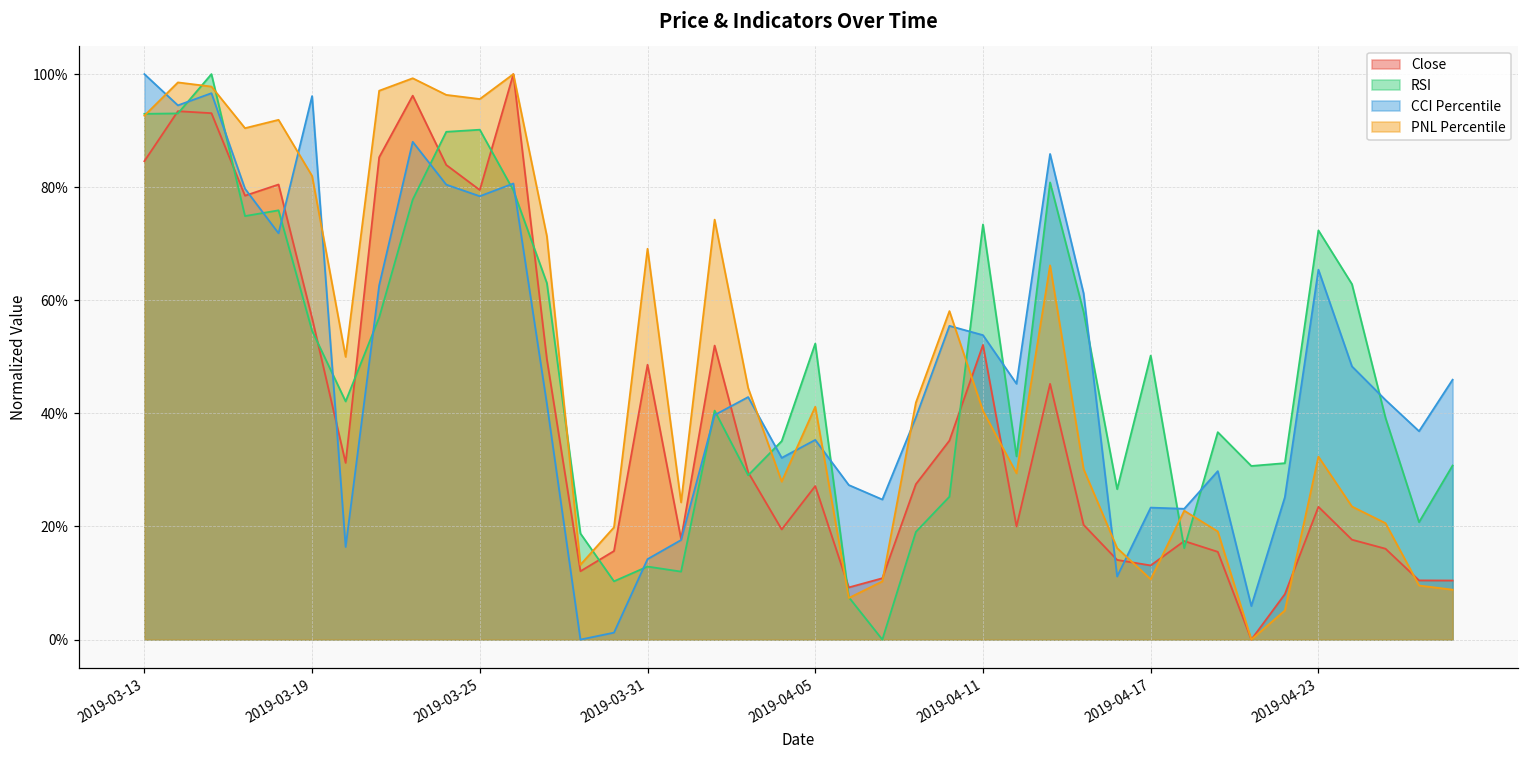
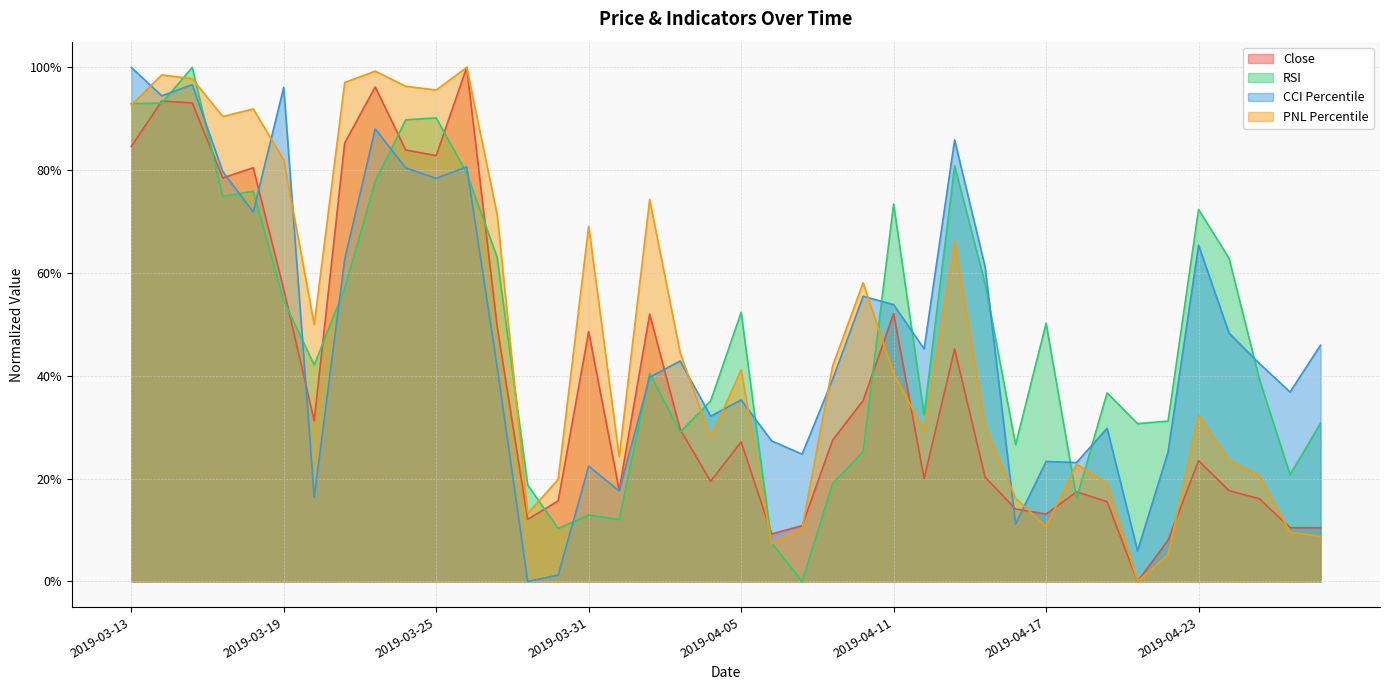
Close, 2019-03-25: 79% -> 83%
CCI Percentile, 2019-03-31: 14% -> 22%
